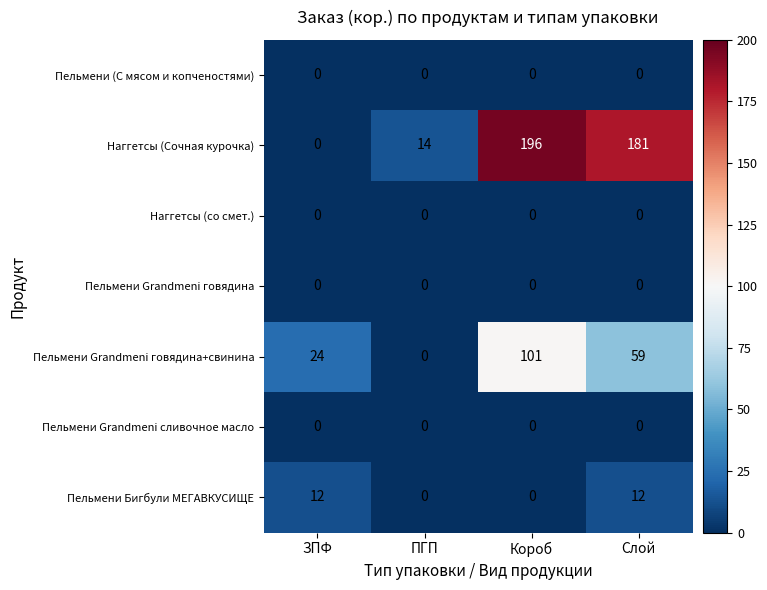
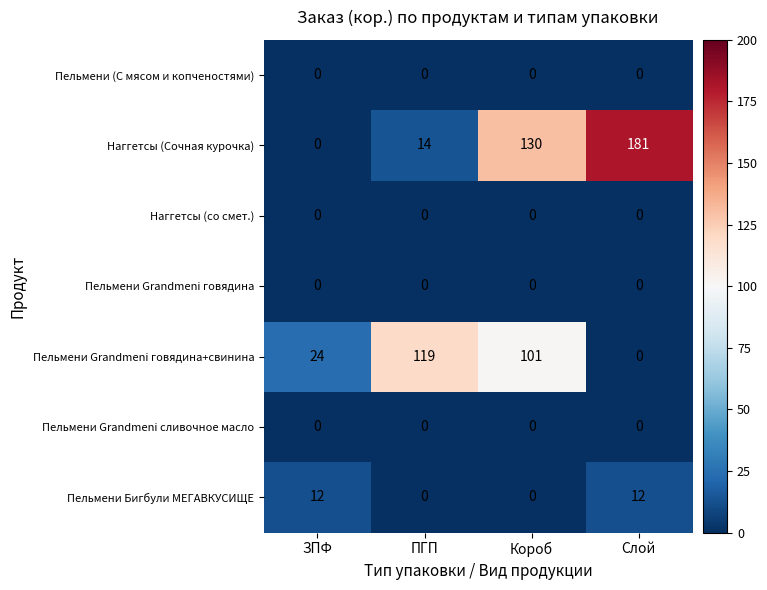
Наггетсы (Сочная курочка), Короб: 196 -> 130
Пельмени Grandmeni говядина+свинина, ПГП: 0 -> 119
Пельмени Grandmeni говядина+свинина, Слой: 59 -> 0
